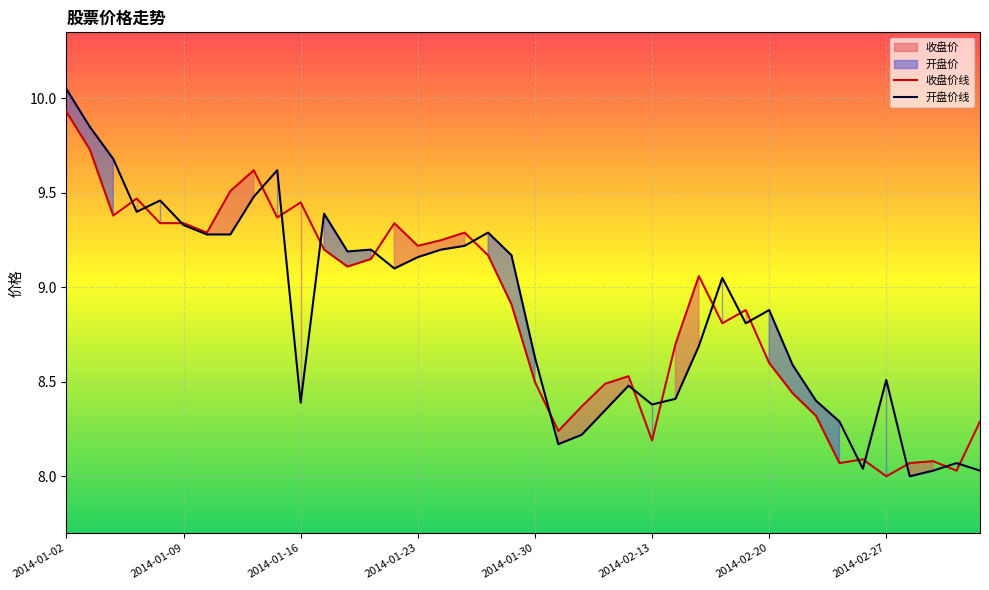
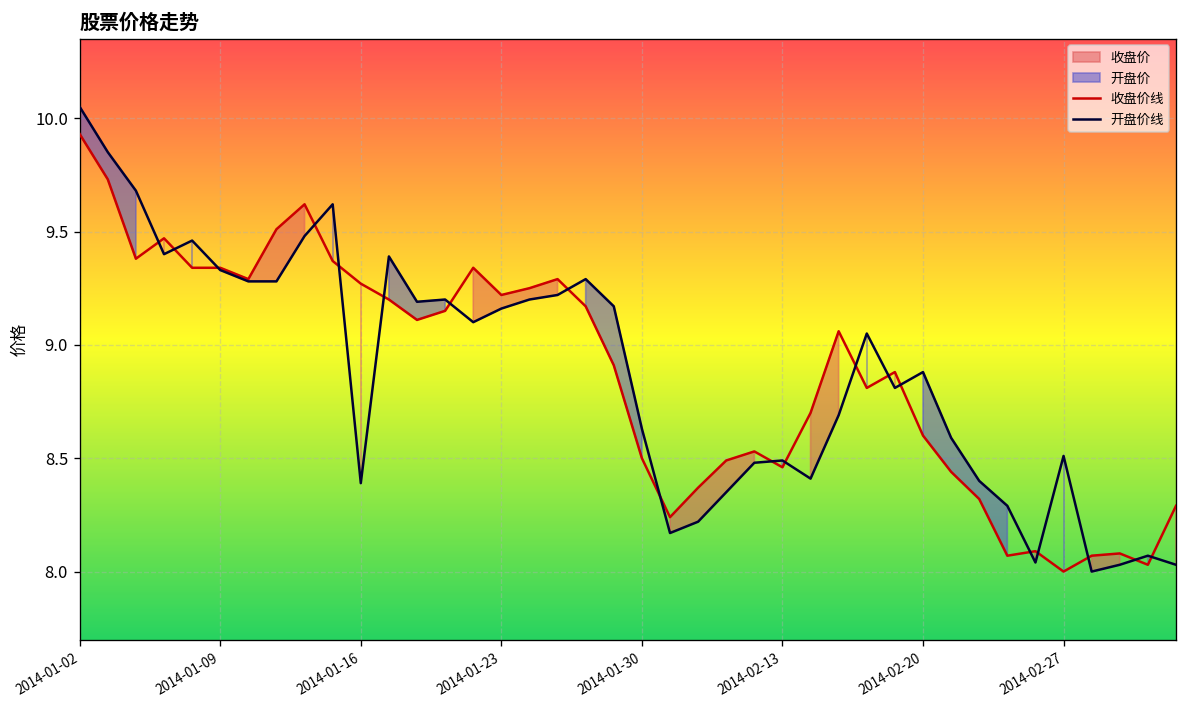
收盘价线, 2014-01-16: 9.45 -> 9.27
收盘价线, 2014-02-13: 8.19 -> 8.46
开盘价线, 2014-02-13: 8.38 -> 8.49
